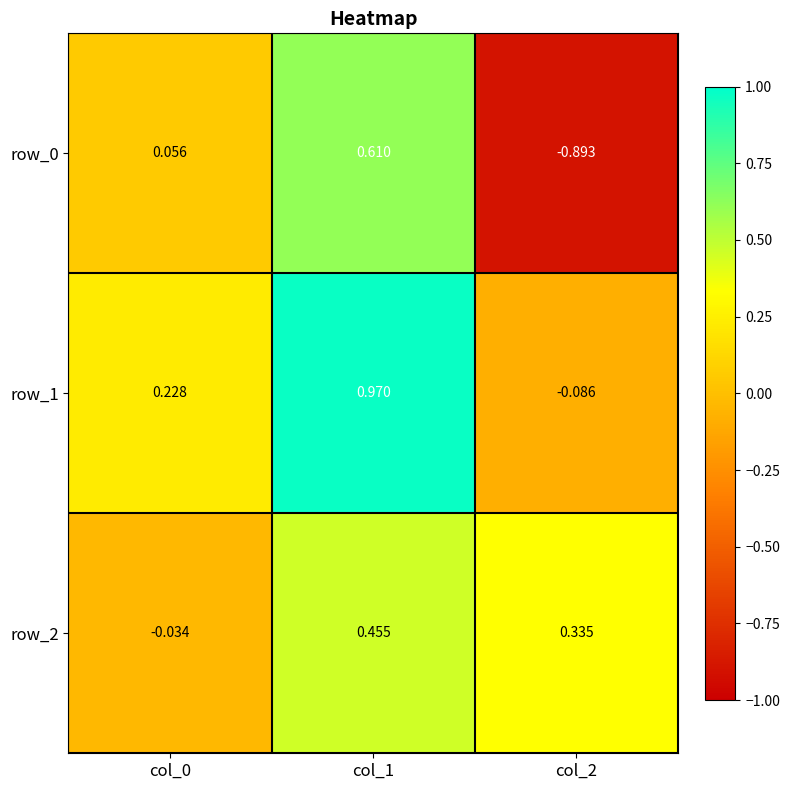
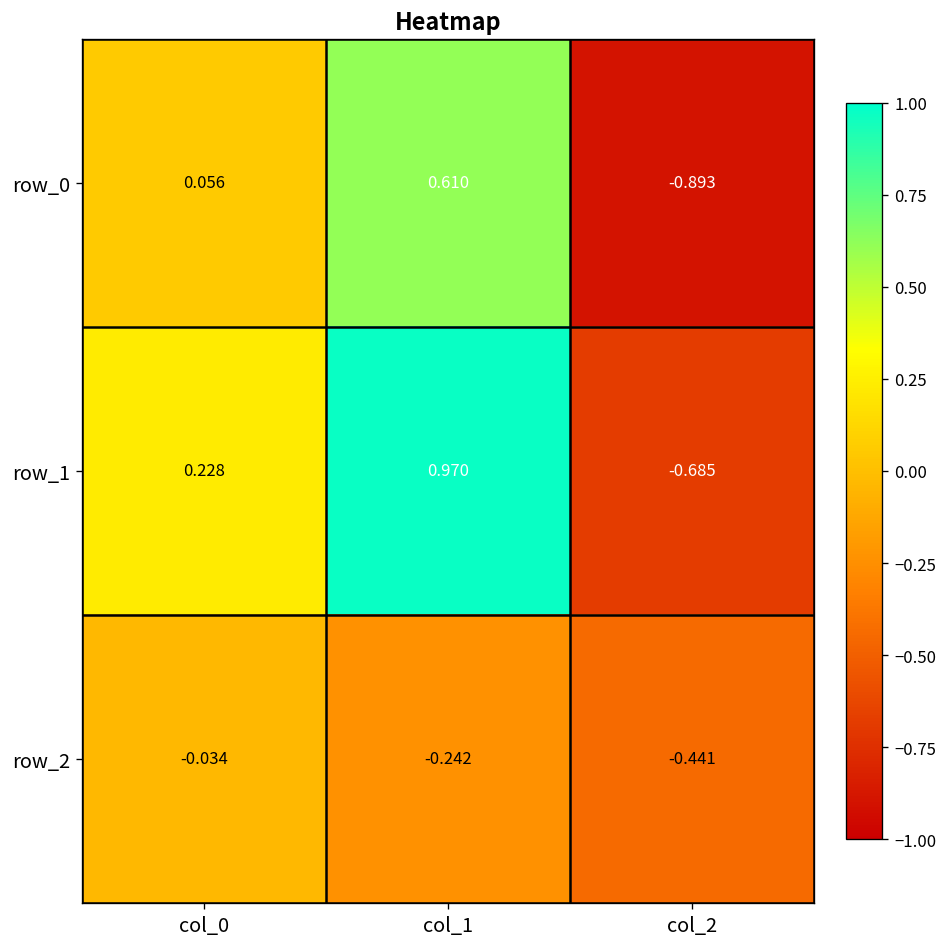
row_1, col_2: -0.086 -> -0.685
row_2, col_1: 0.455 -> -0.242
row_2, col_2: 0.335 -> -0.441
